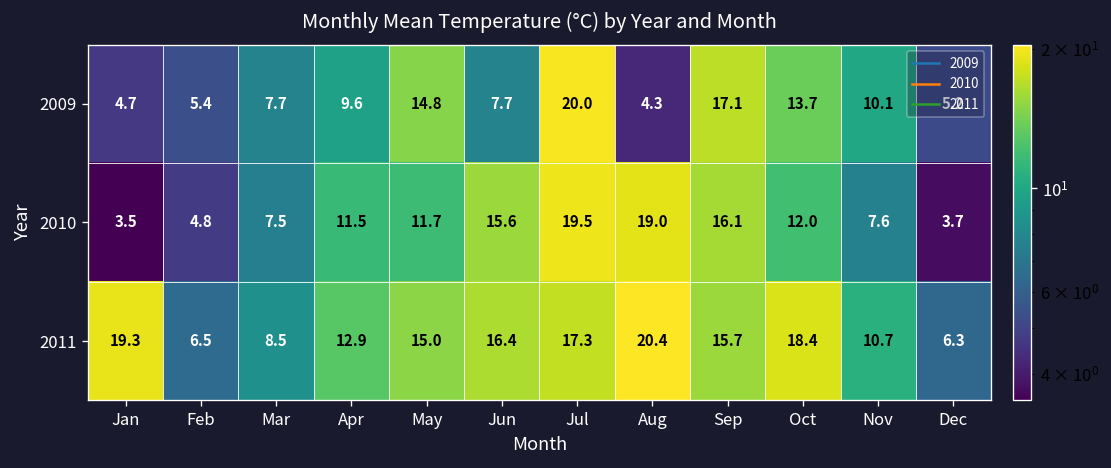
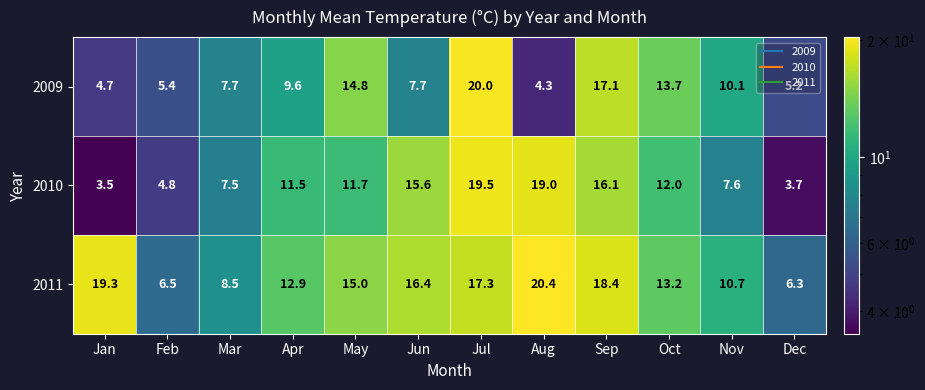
2011, Sep: 15.7 -> 18.4
2011, Oct: 18.4 -> 13.2
